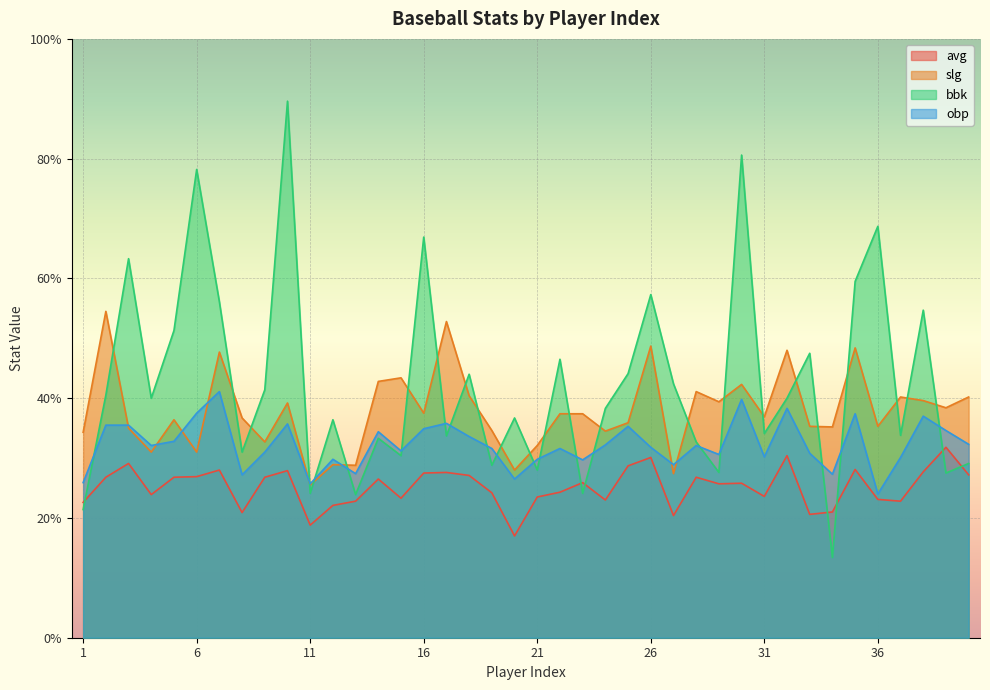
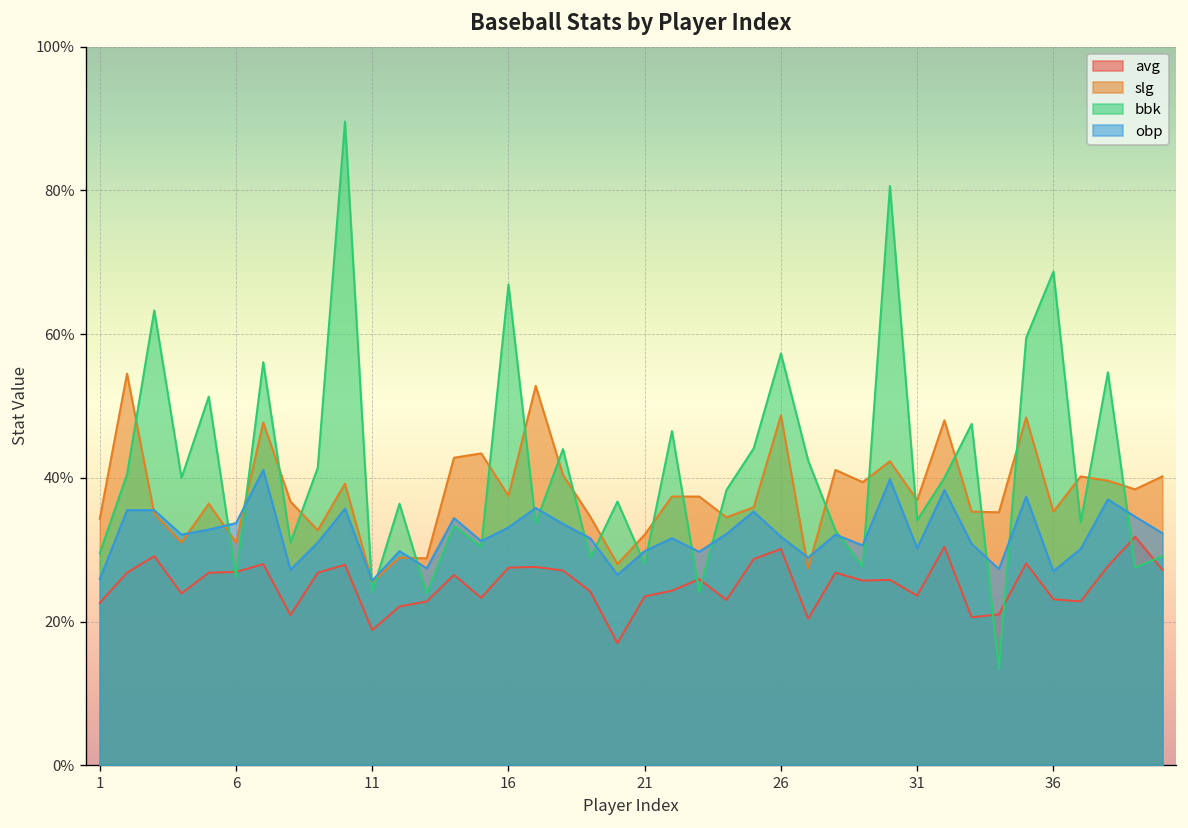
bbk, 1: 21% -> 30%
bbk, 6: 78% -> 26%
obp, 6: 38% -> 34%
obp, 16: 35% -> 33%
obp, 36: 24% -> 27%
